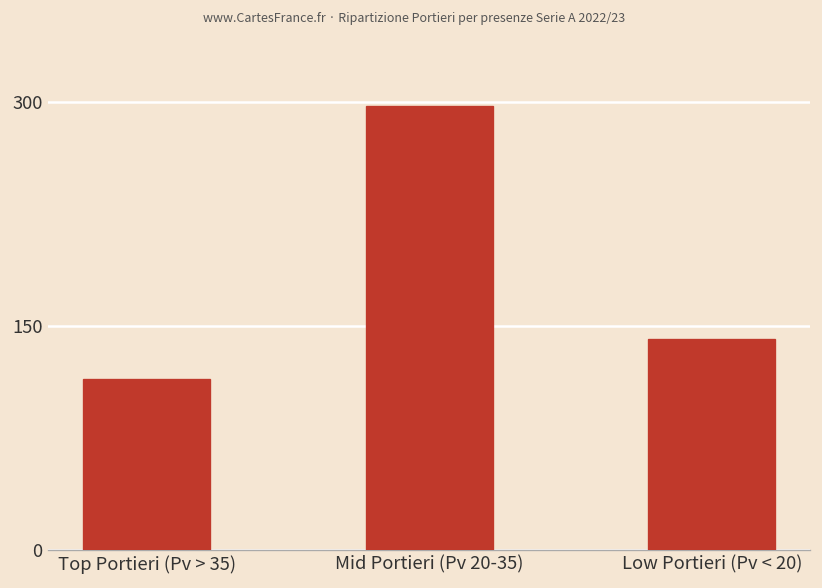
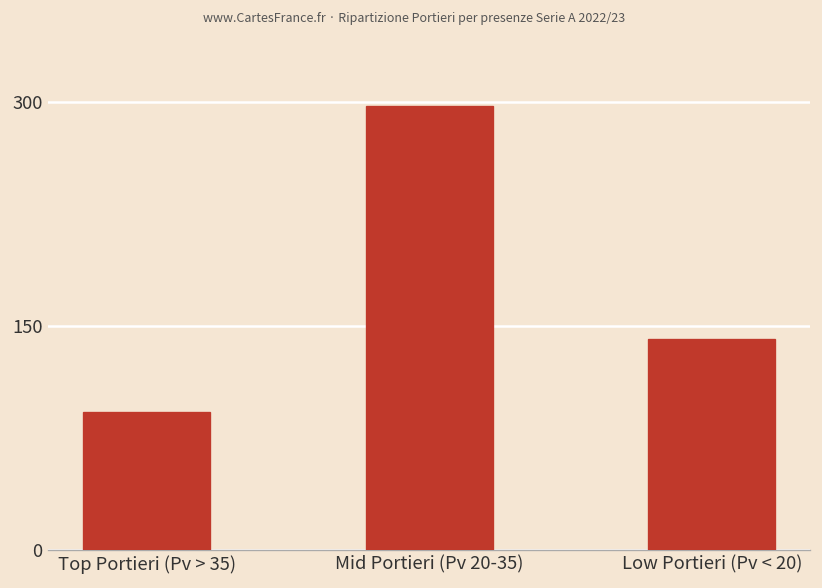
Top Portieri (Pv > 35): 114 -> 92
